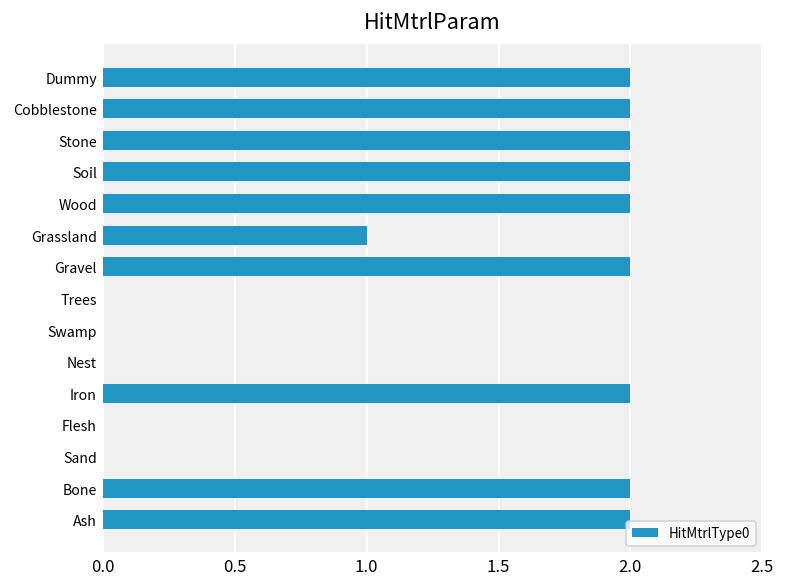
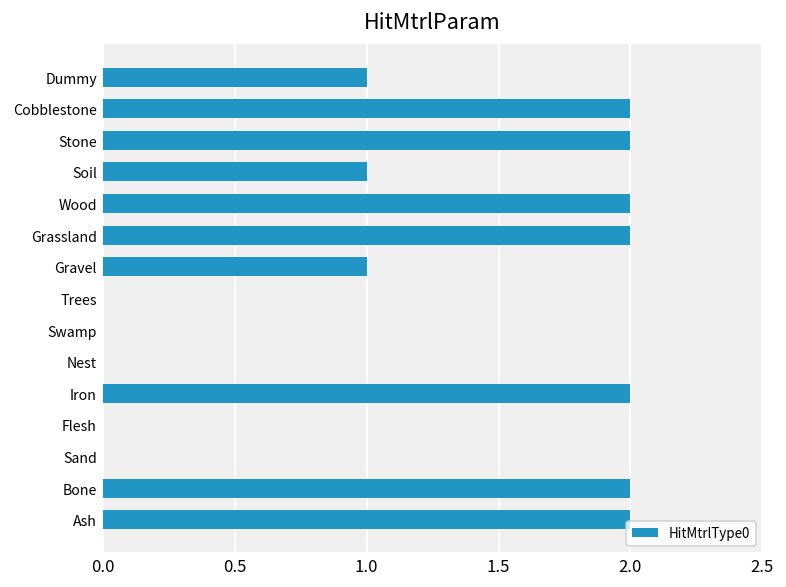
Dummy: 2 -> 1
Soil: 2 -> 1
Grassland: 1 -> 2
Gravel: 2 -> 1
